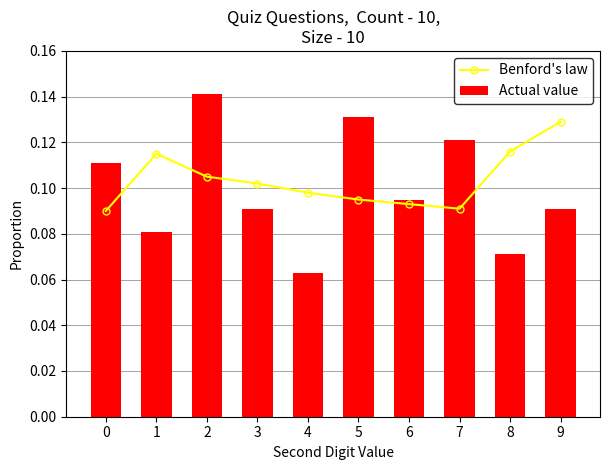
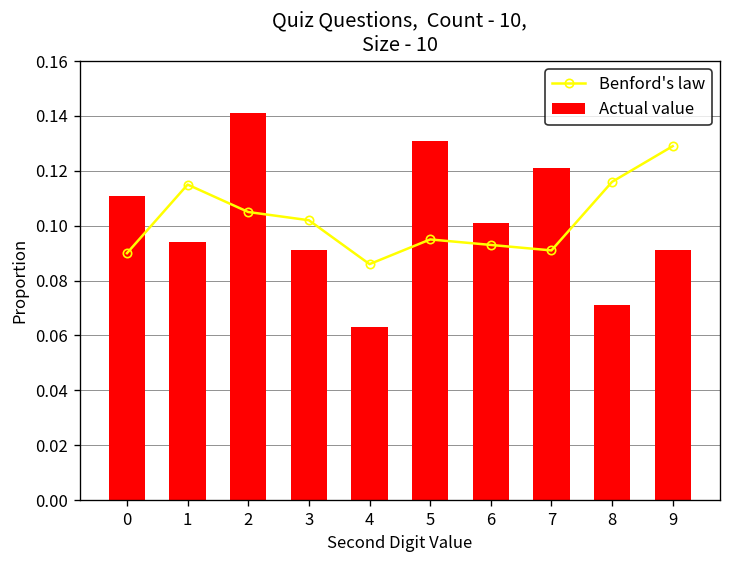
Actual value, 1: 0.081 -> 0.094
Benford's law, 4: 0.098 -> 0.086
Actual value, 6: 0.095 -> 0.101
